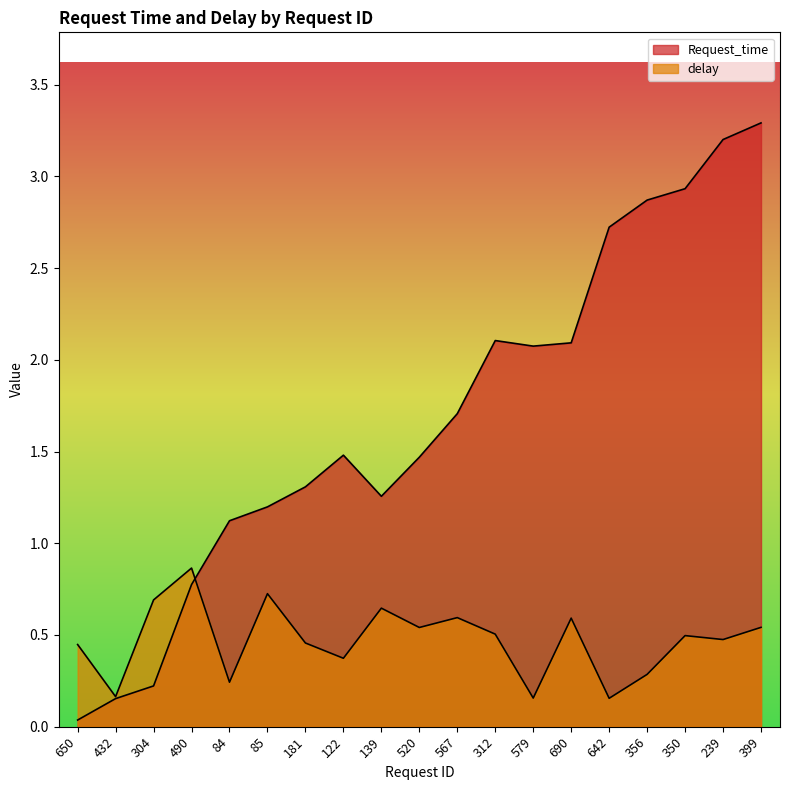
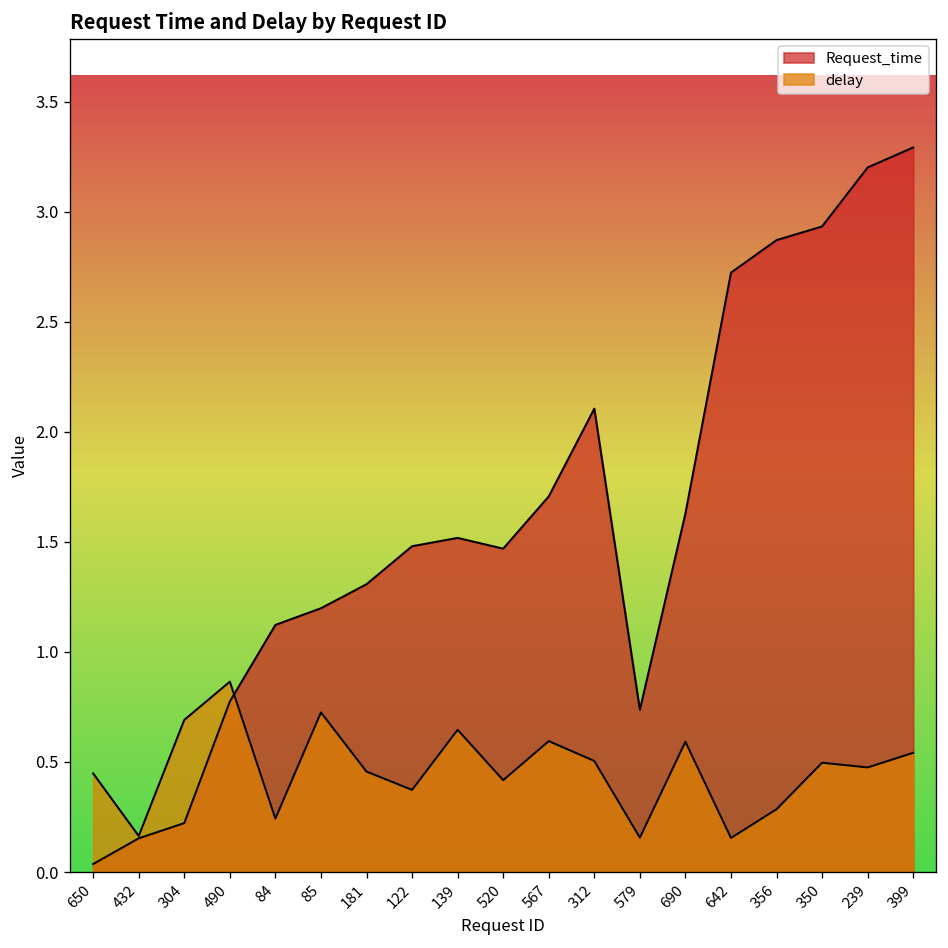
Request_time, 139: 1.26 -> 1.52
delay, 520: 0.54 -> 0.42
Request_time, 579: 2.07 -> 0.74
Request_time, 690: 2.09 -> 1.63
